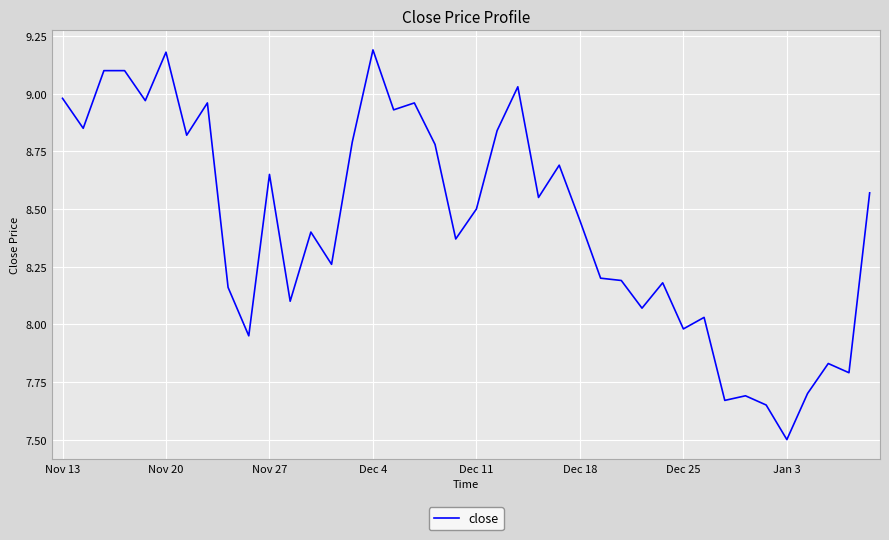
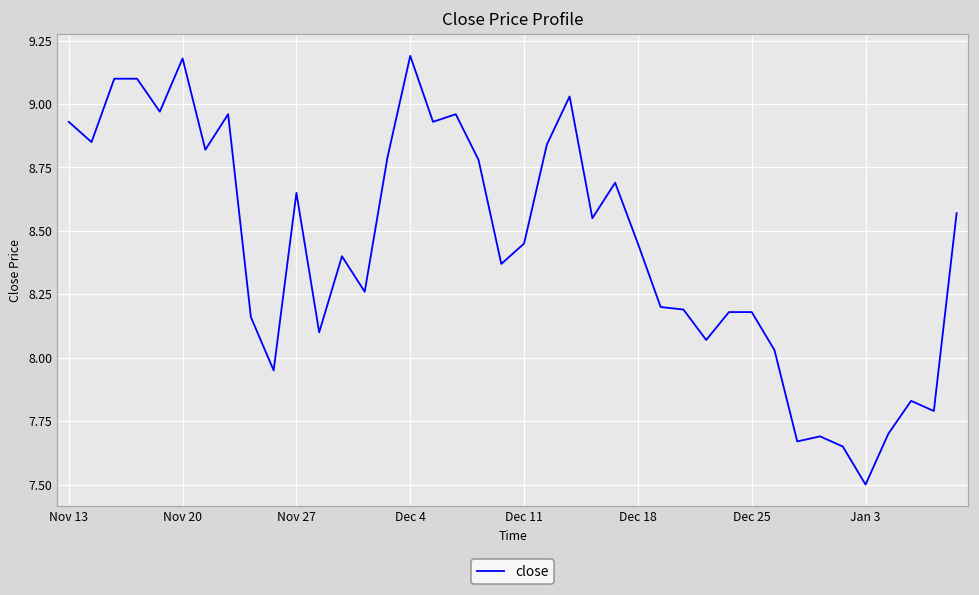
Nov 13: 8.98 -> 8.93
Dec 11: 8.50 -> 8.45
Dec 25: 7.98 -> 8.18
